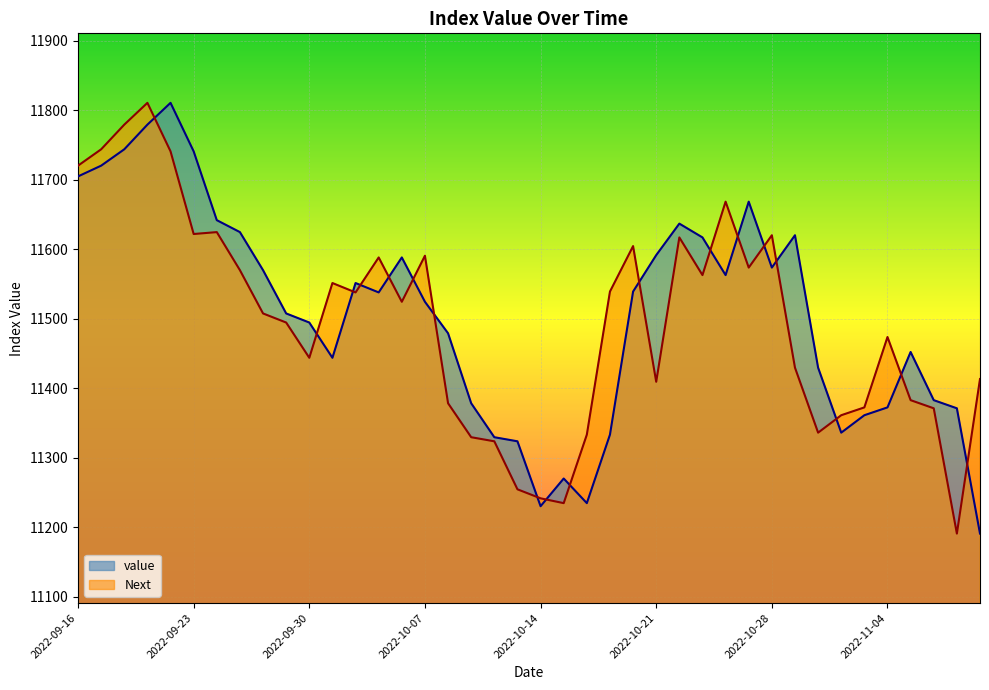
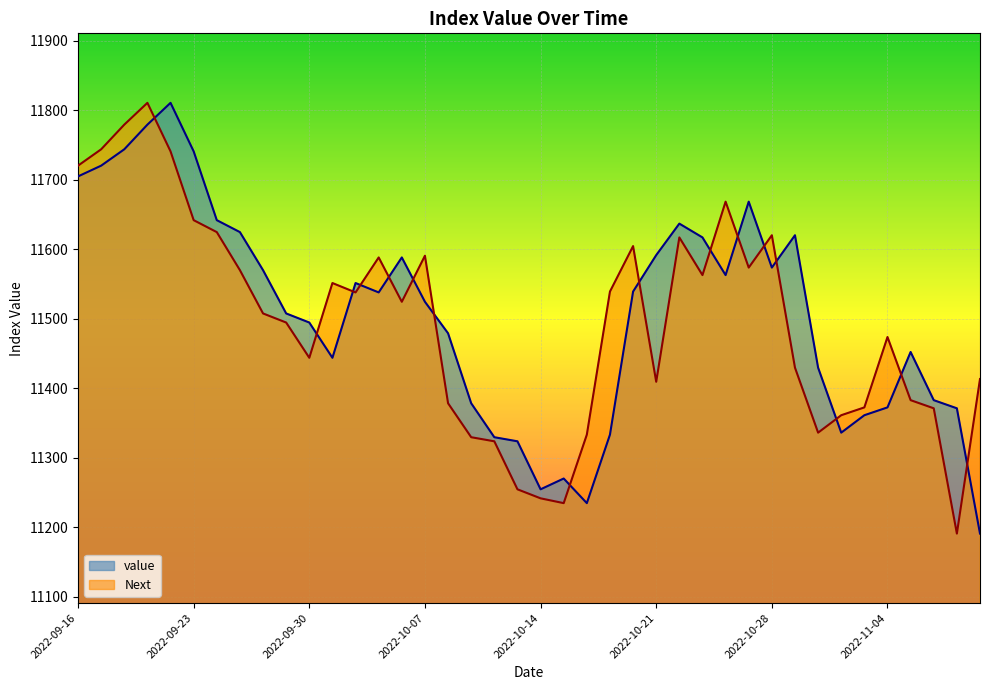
Next, 2022-09-23: 11620 -> 11640
value, 2022-10-14: 11230 -> 11250
